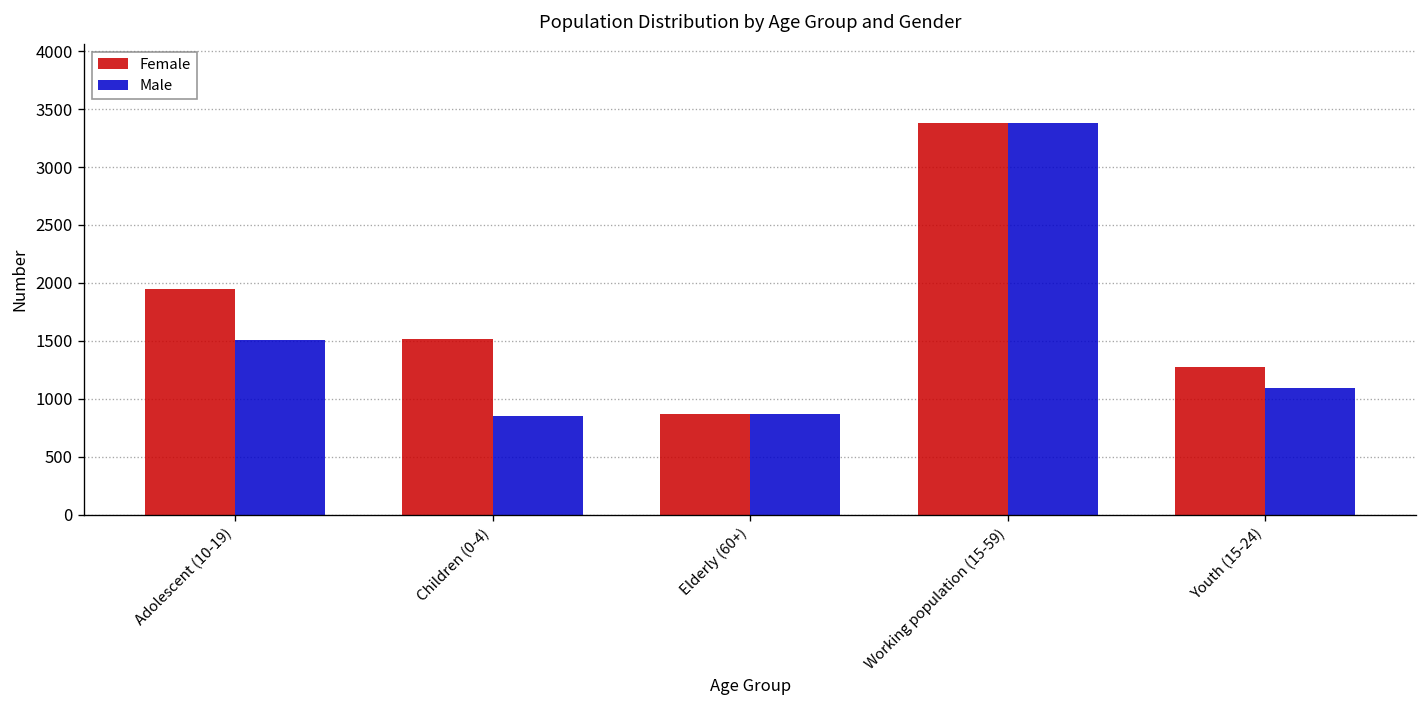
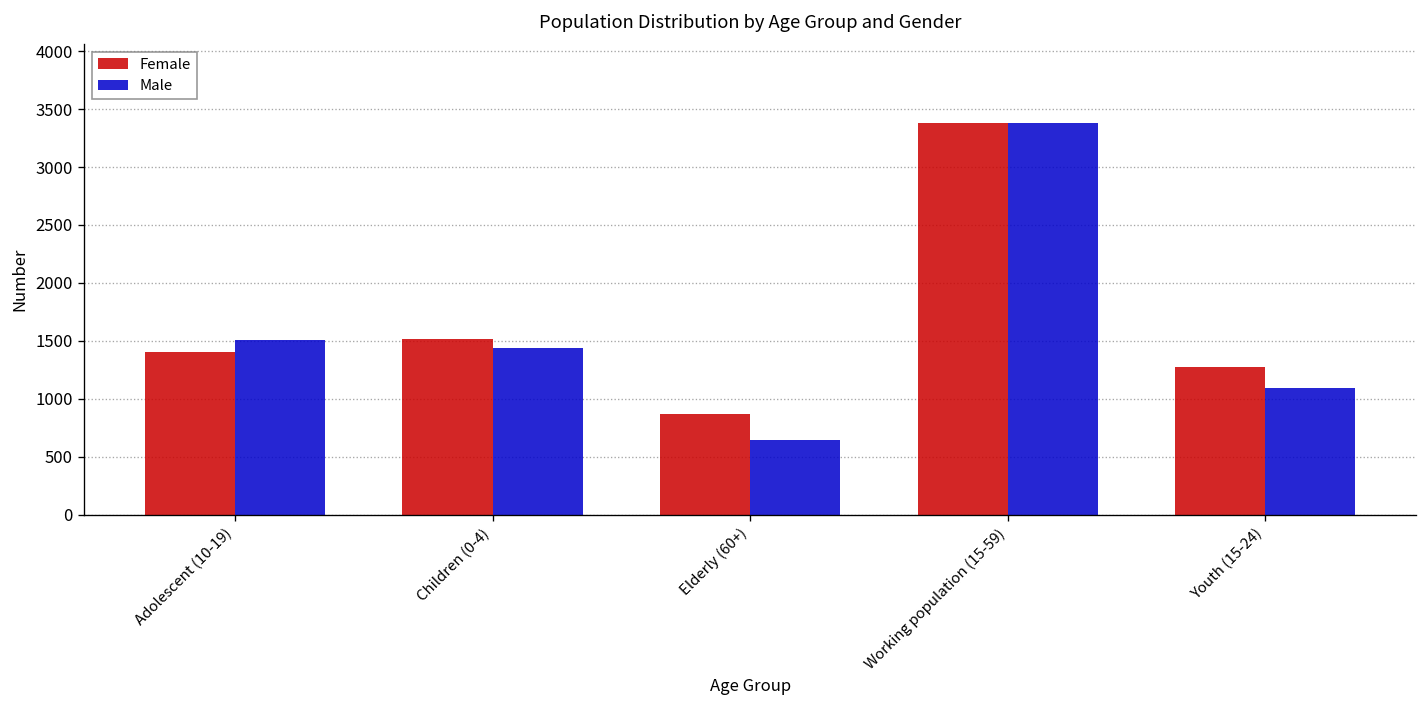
Female, Adolescent (10-19): 1900 -> 1400
Male, Children (0-4): 900 -> 1400
Male, Elderly (60+): 900 -> 600
